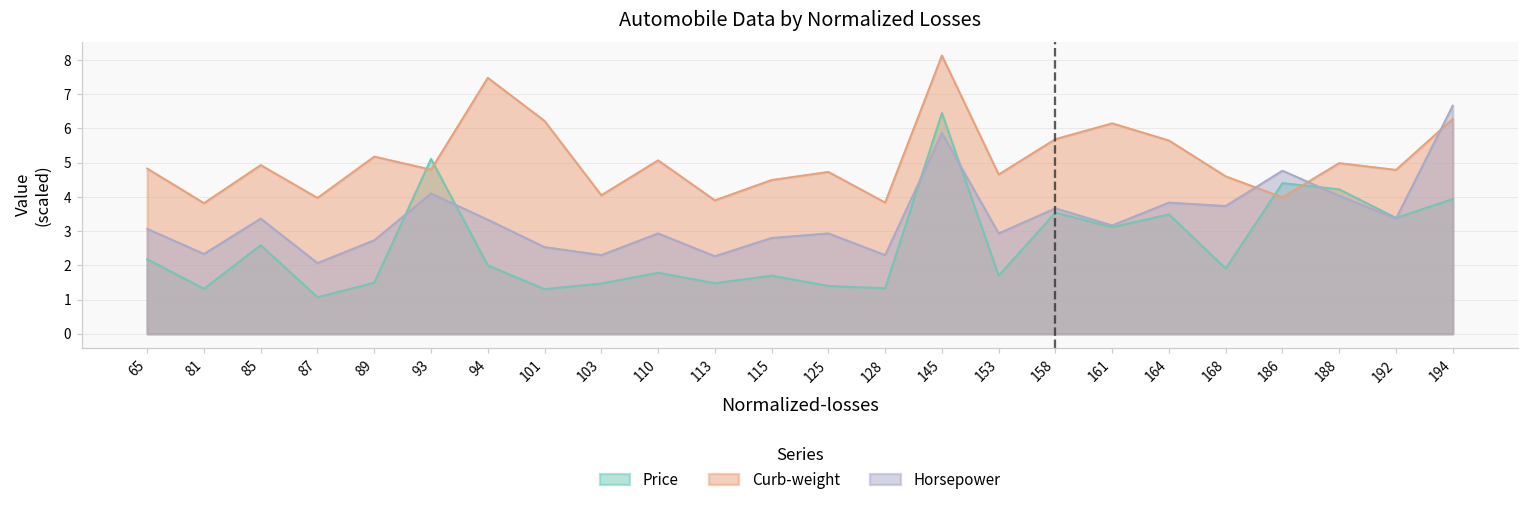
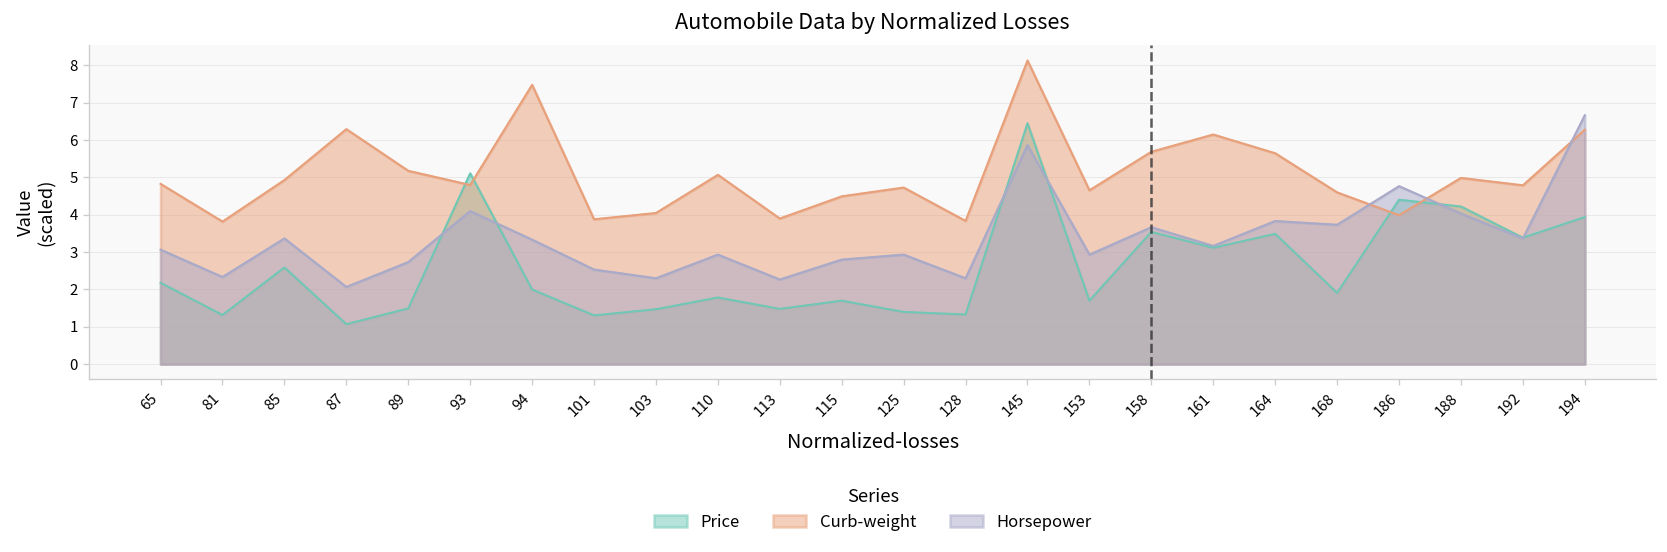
Curb-weight, 87: 4.0 -> 6.3
Curb-weight, 101: 6.2 -> 3.9
